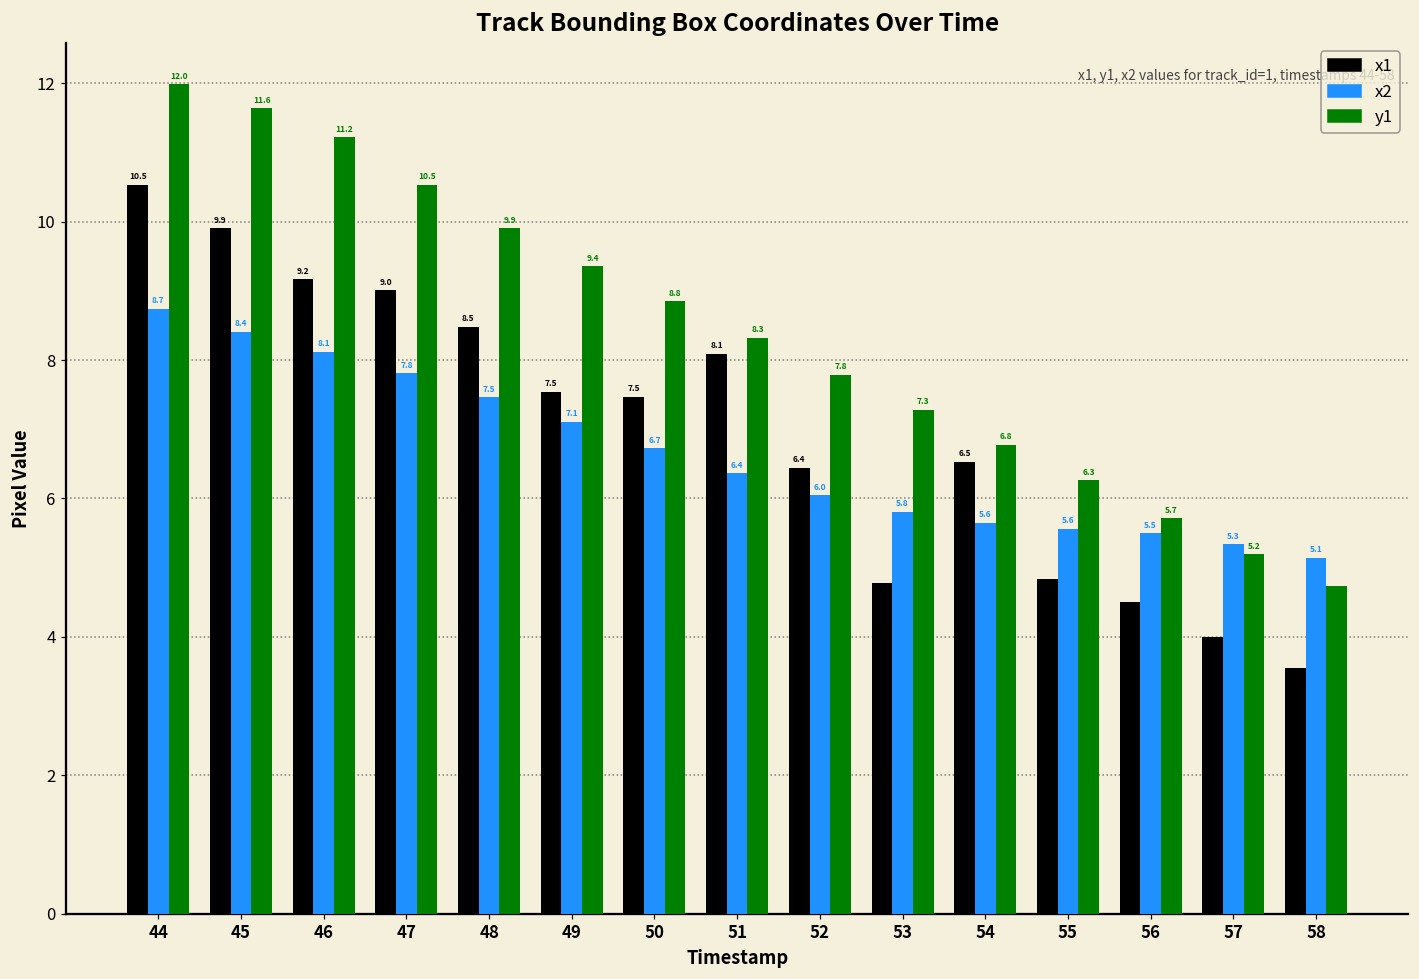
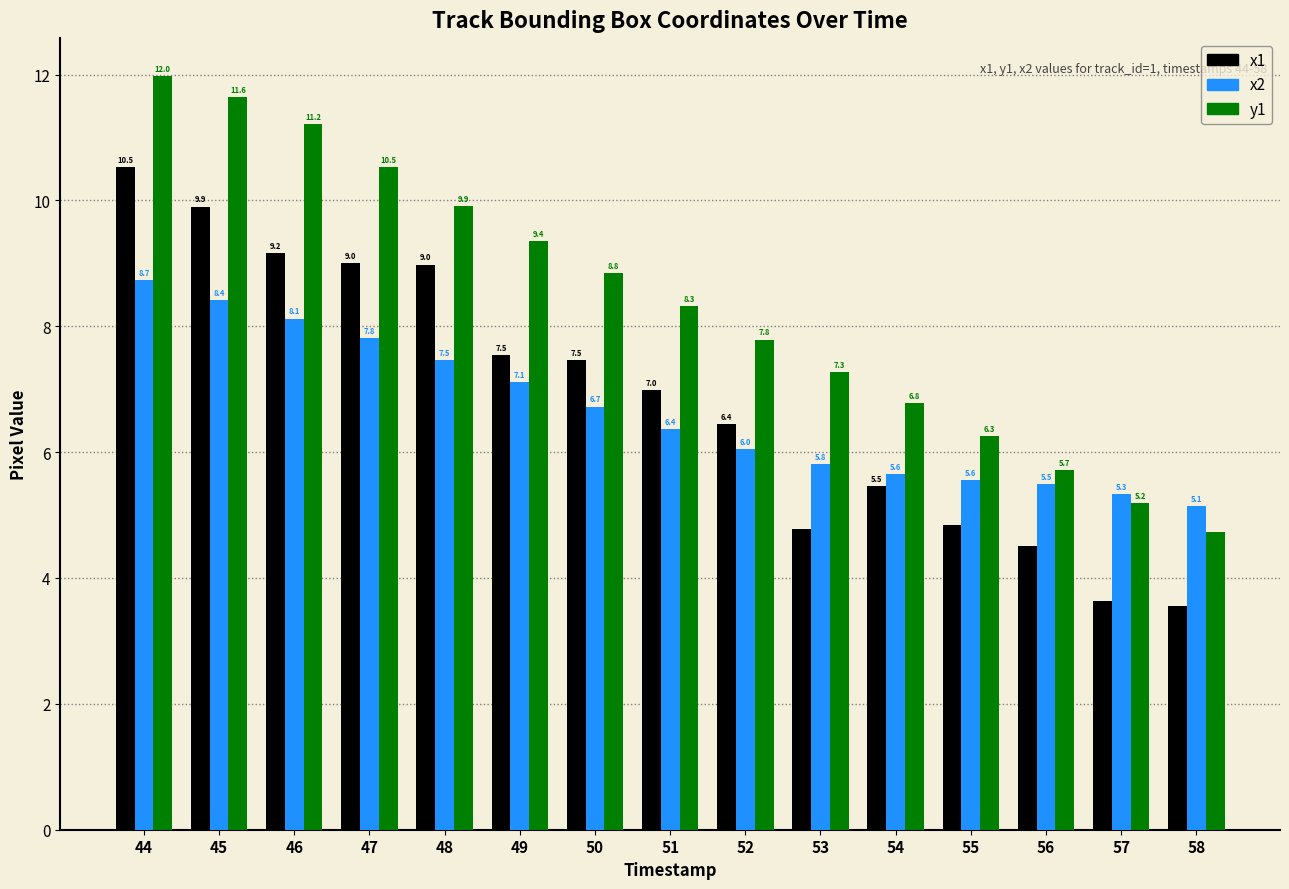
x1, 48: 8.5 -> 9.0
x1, 51: 8.1 -> 7.0
x1, 54: 6.5 -> 5.5
x1, 57: 4.0 -> 3.6
